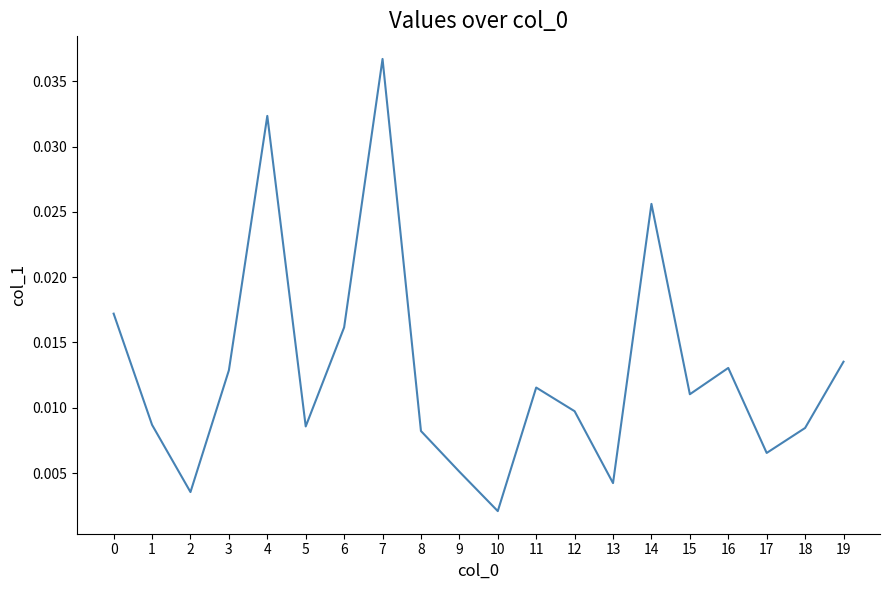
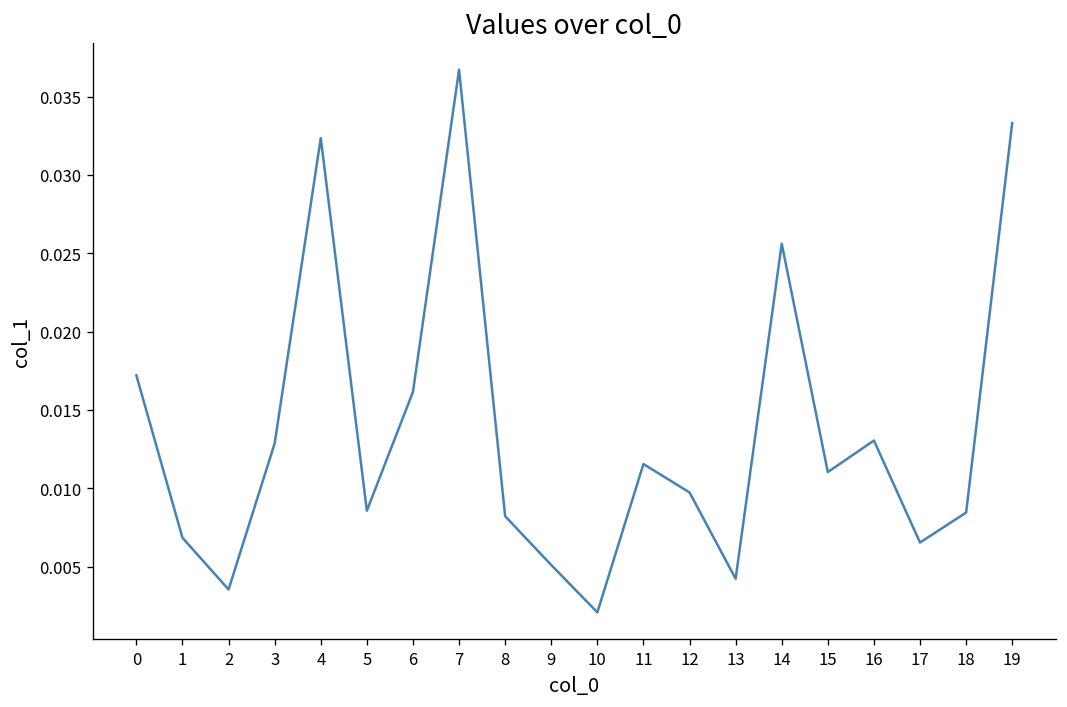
1: 0.0087 -> 0.0068
19: 0.0135 -> 0.0333
